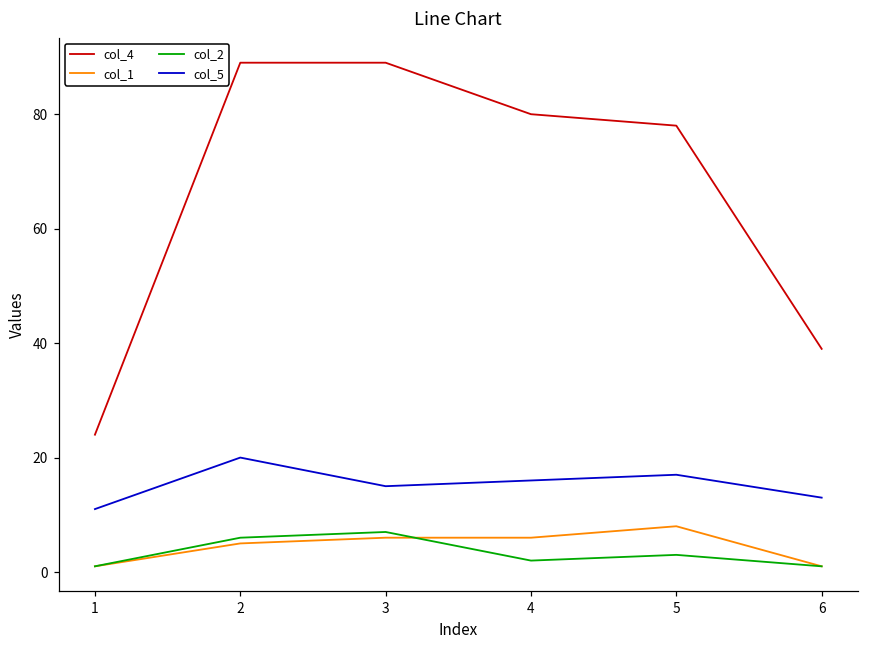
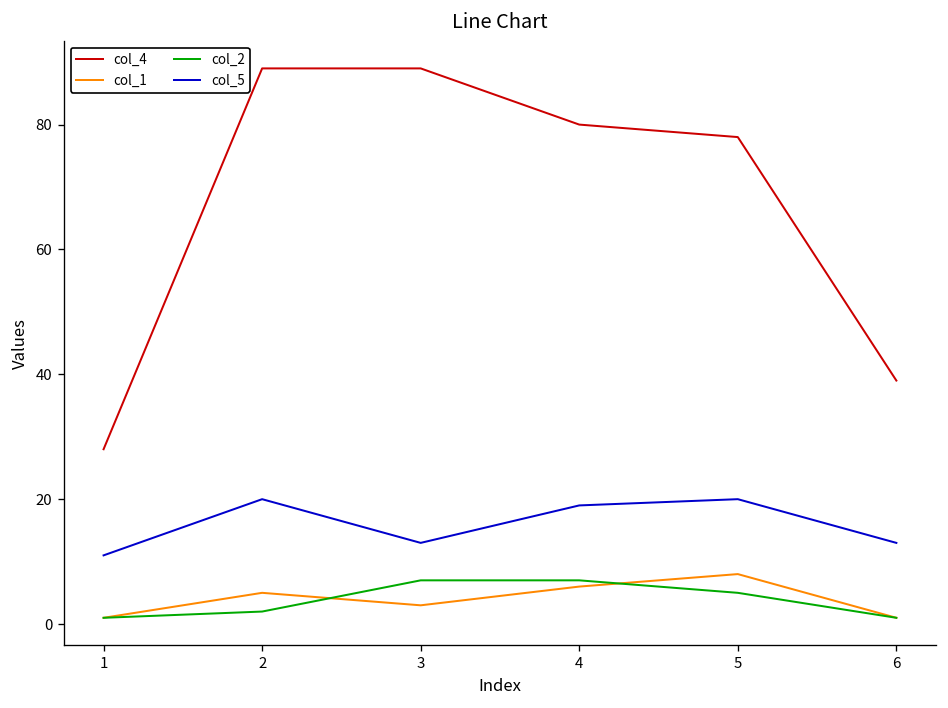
col_4, 1: 24 -> 28
col_2, 2: 6 -> 2
col_1, 3: 6 -> 3
col_5, 3: 15 -> 13
col_2, 4: 2 -> 7
col_5, 4: 16 -> 19
col_2, 5: 3 -> 5
col_5, 5: 17 -> 20
